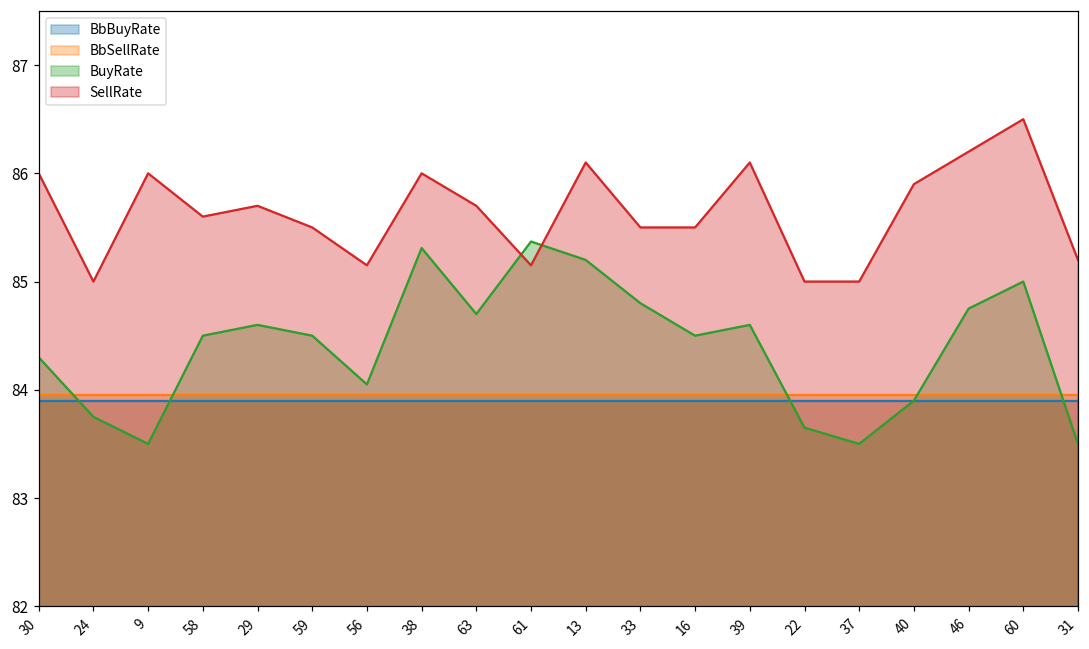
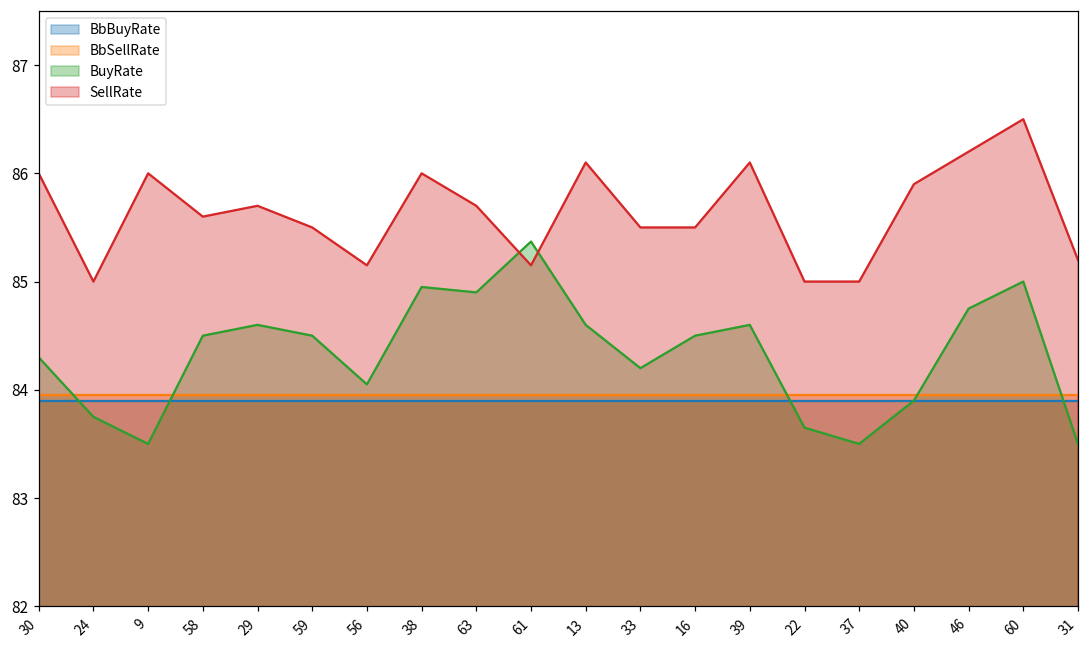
BuyRate, 38: 85.3 -> 85.0
BuyRate, 63: 84.7 -> 84.9
BuyRate, 13: 85.2 -> 84.6
BuyRate, 33: 84.8 -> 84.2
